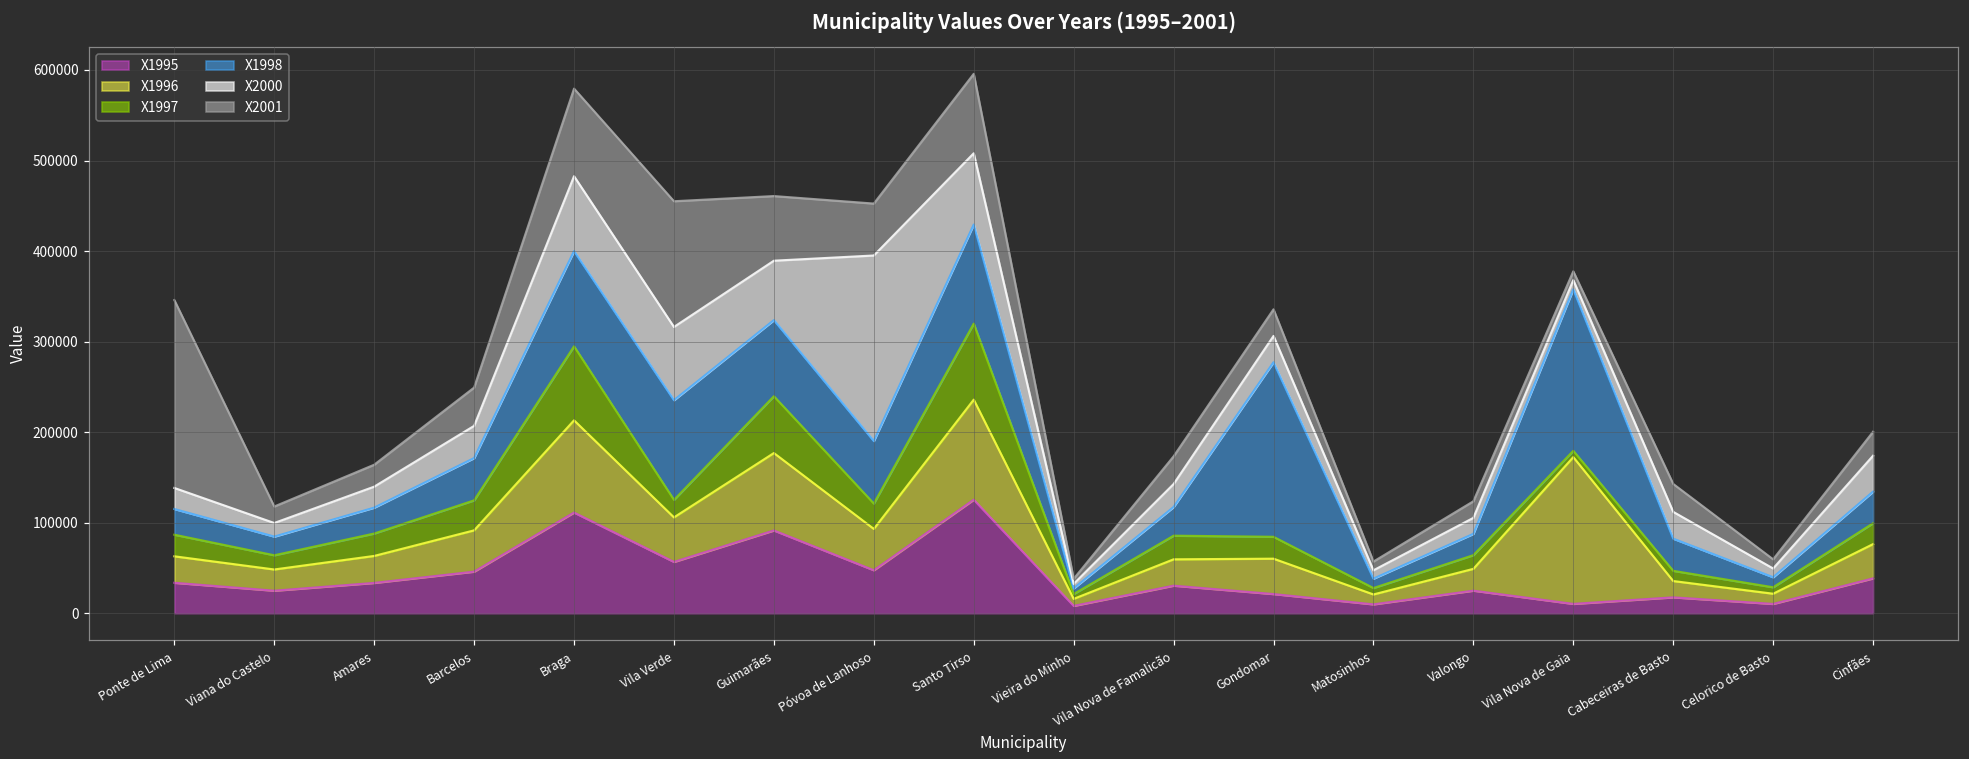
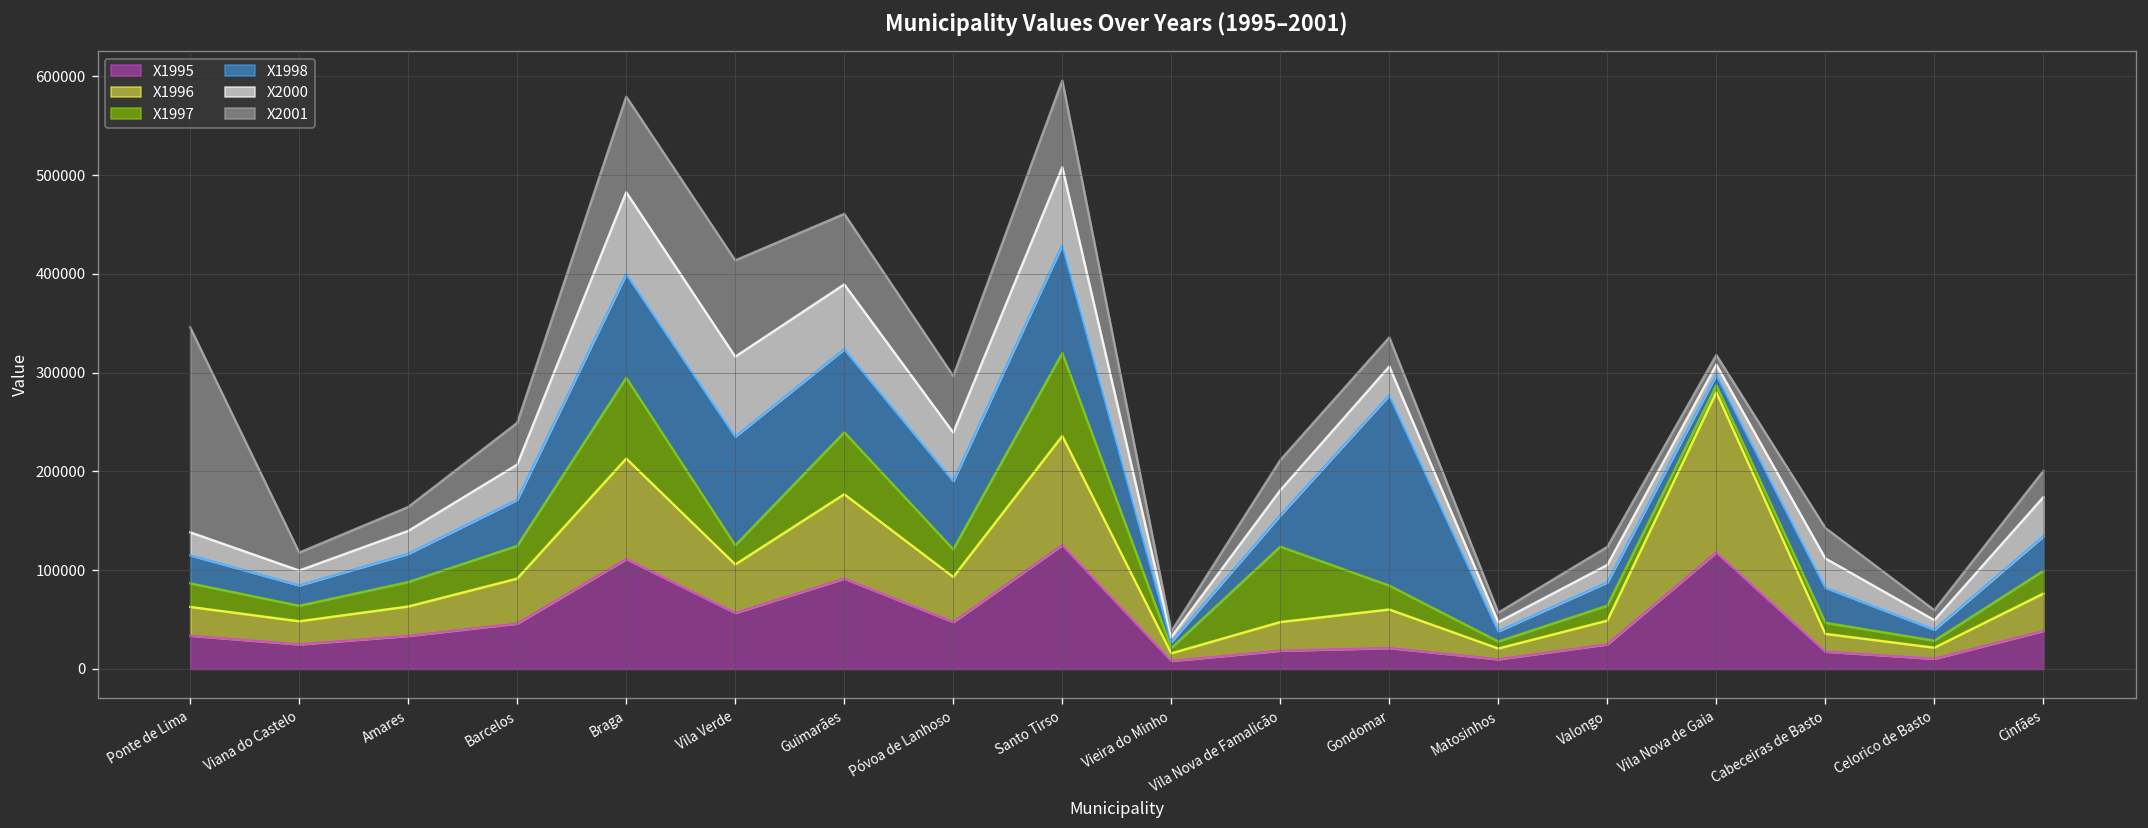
X2001, Vila Verde: 140000 -> 100000
X2000, Póvoa de Lanhoso: 200000 -> 50000
X1995, Vila Nova de Famalicão: 30000 -> 20000
X1997, Vila Nova de Famalicão: 30000 -> 80000
X1995, Vila Nova de Gaia: 10000 -> 120000
X1998, Vila Nova de Gaia: 180000 -> 10000
